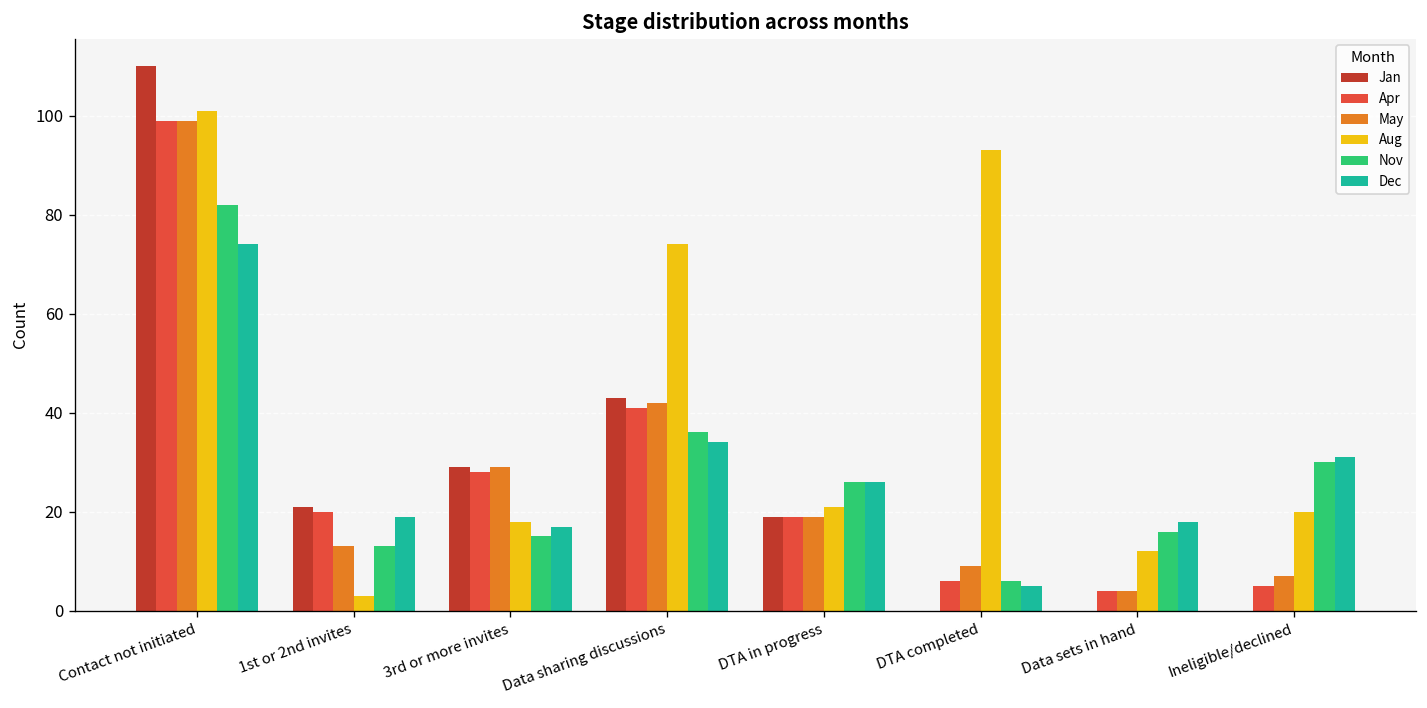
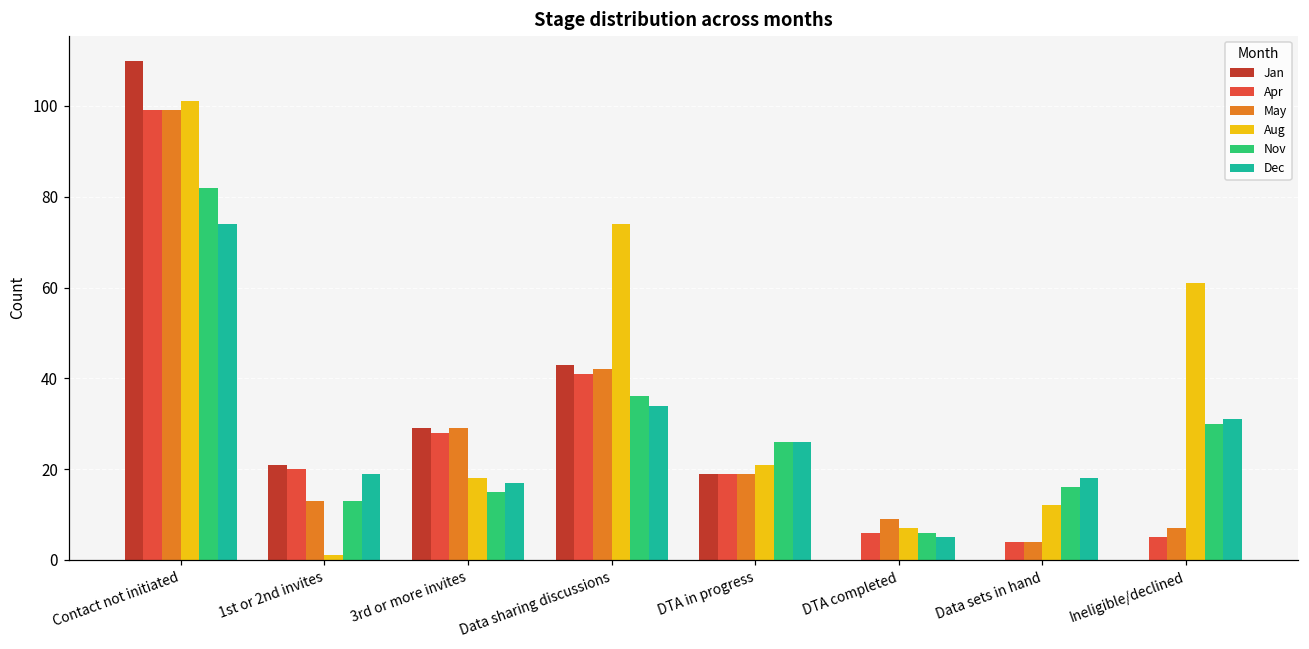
Aug, 1st or 2nd invites: 3 -> 1
Aug, DTA completed: 93 -> 7
Aug, Ineligible/declined: 20 -> 61
